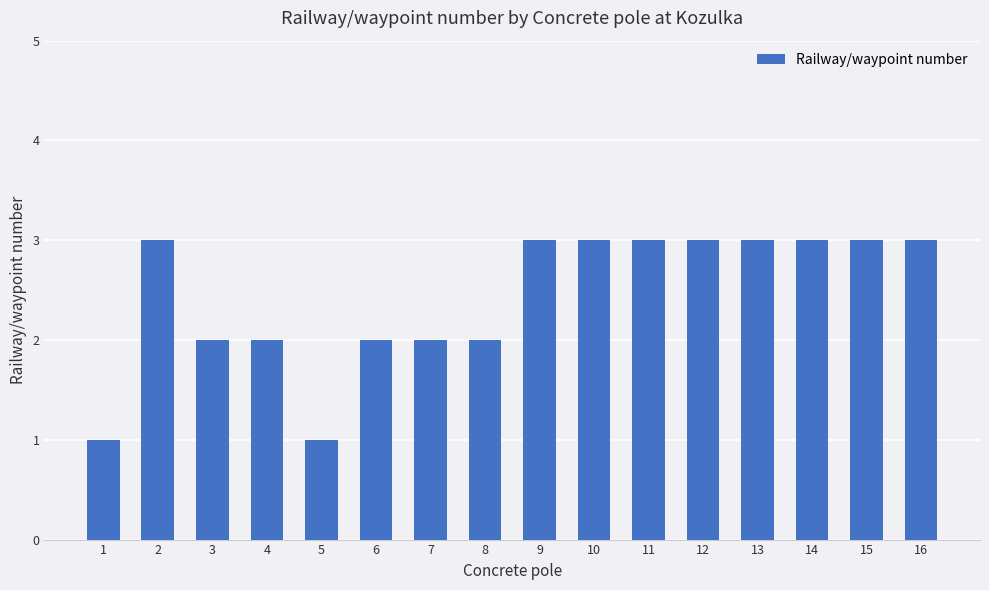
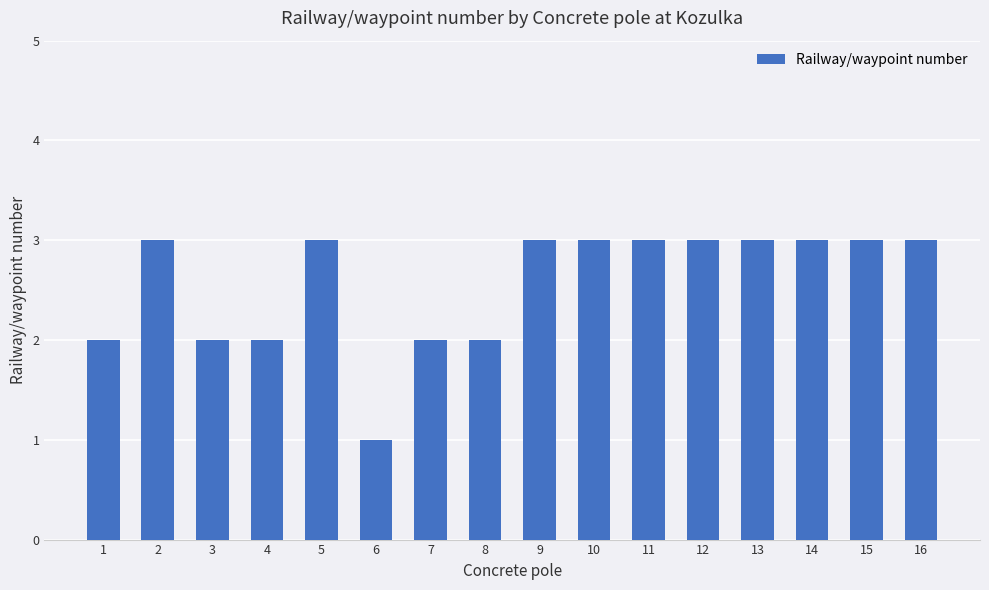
1: 1 -> 2
5: 1 -> 3
6: 2 -> 1
